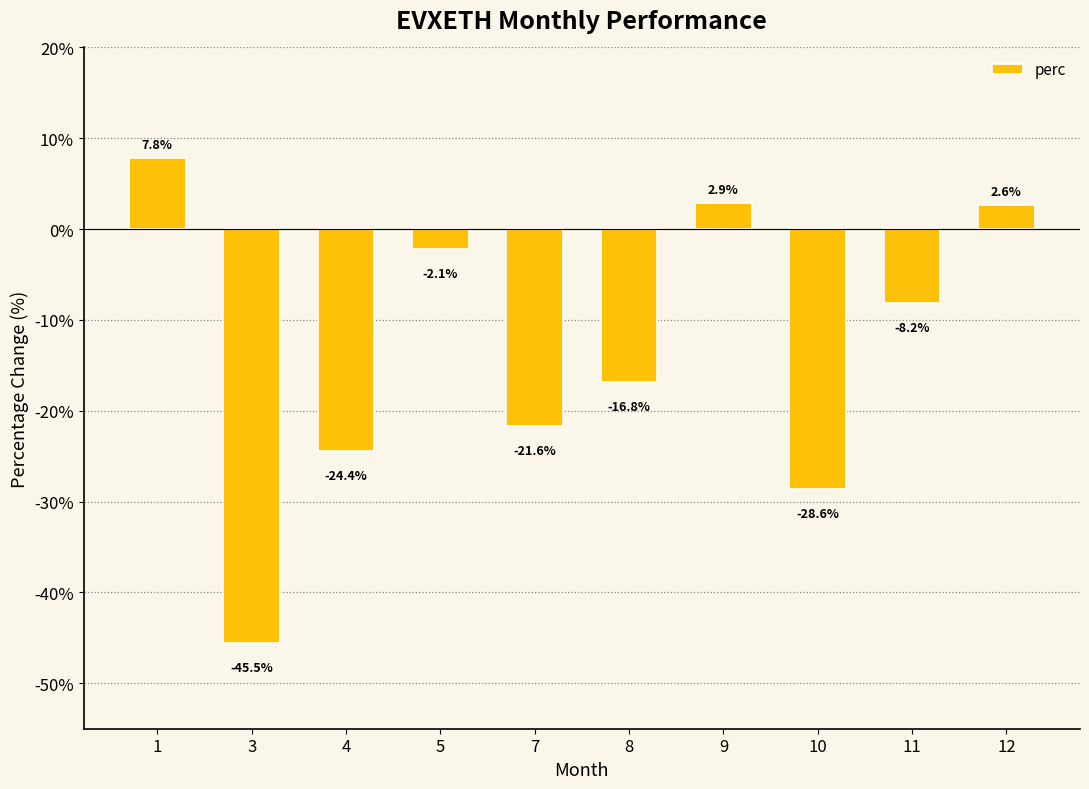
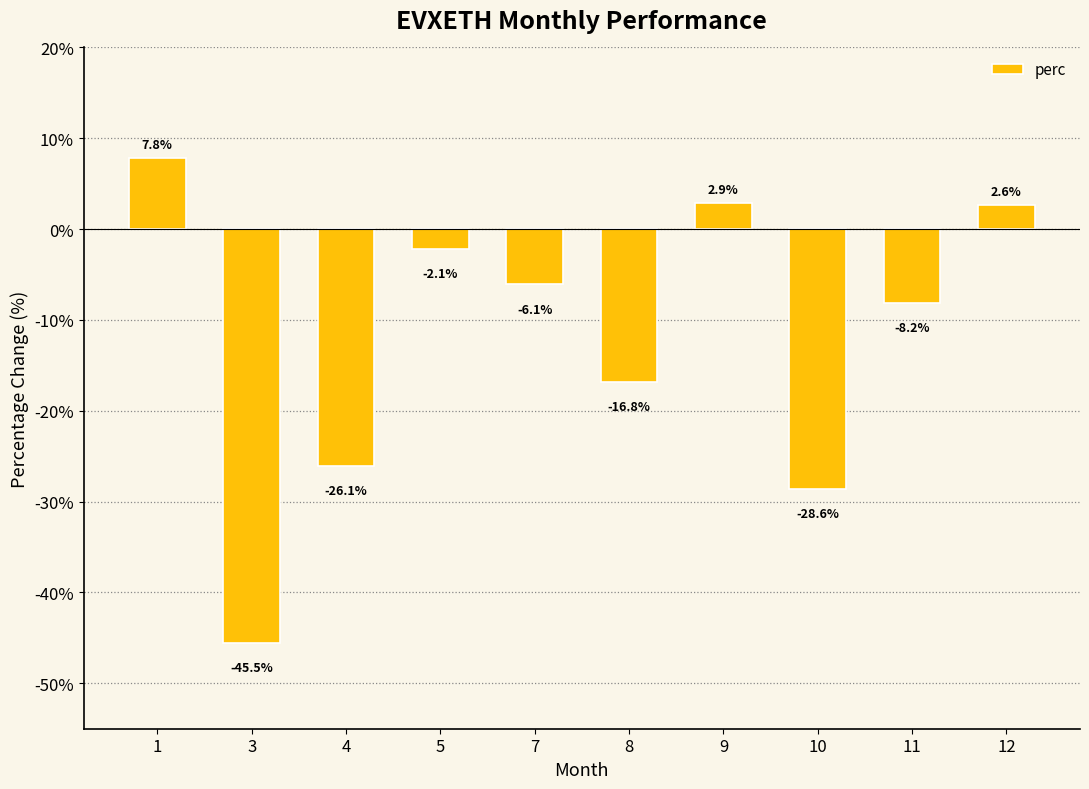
4: -24.4% -> -26.1%
7: -21.6% -> -6.1%
